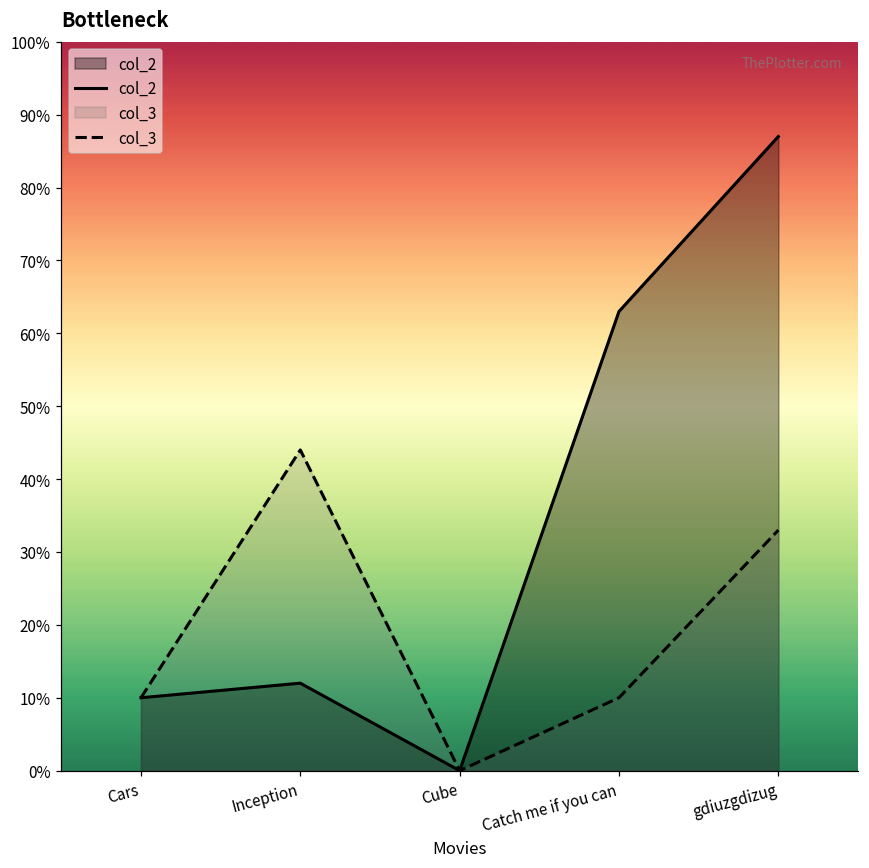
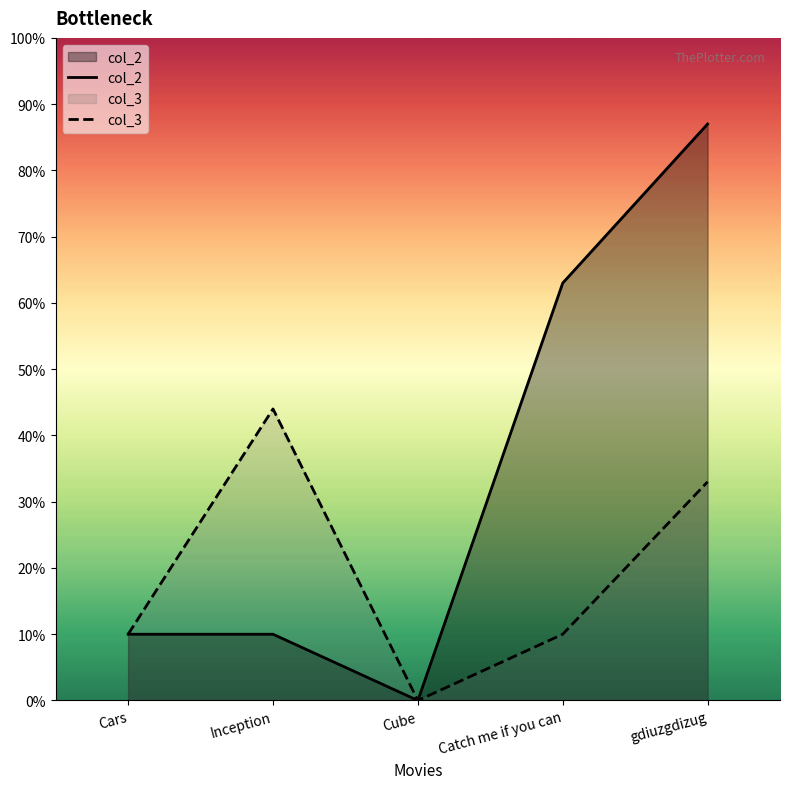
col_2, Inception: 12% -> 10%
